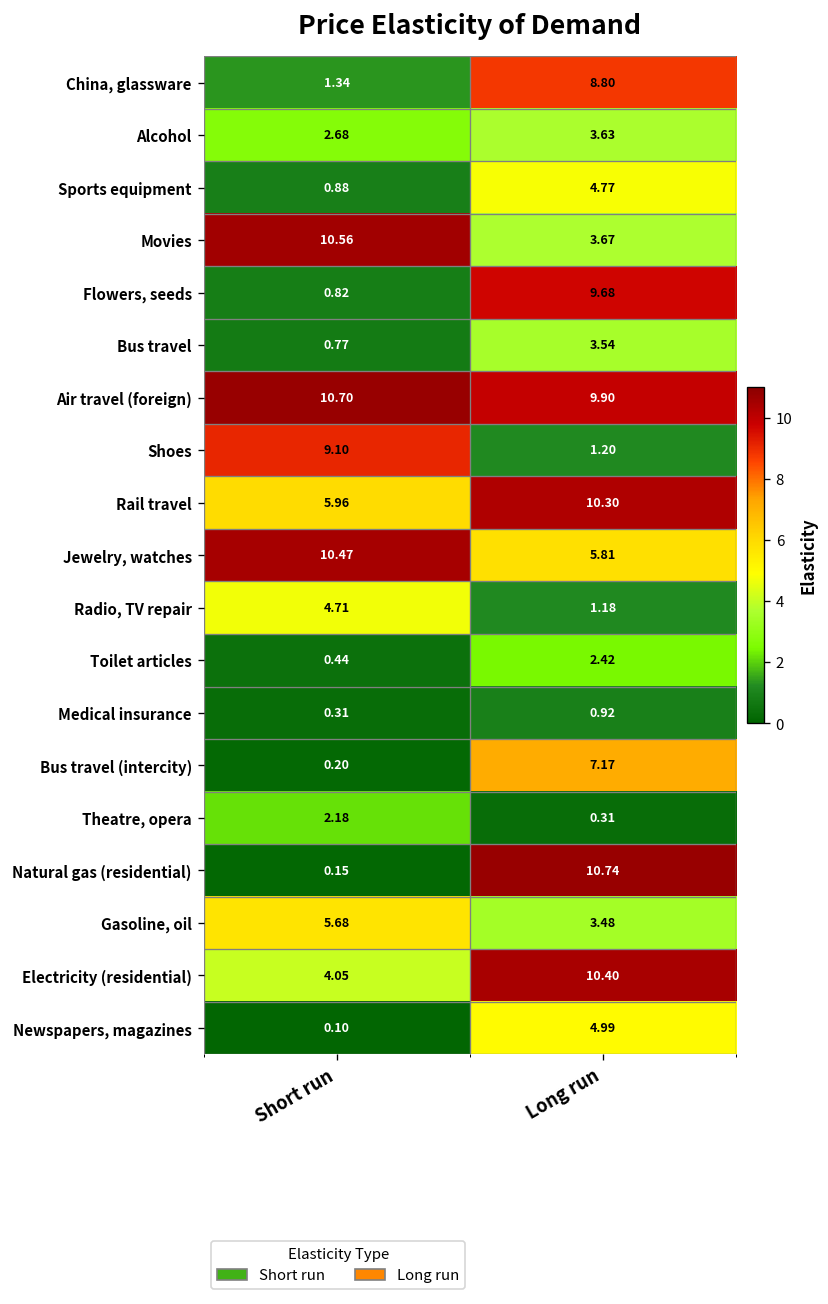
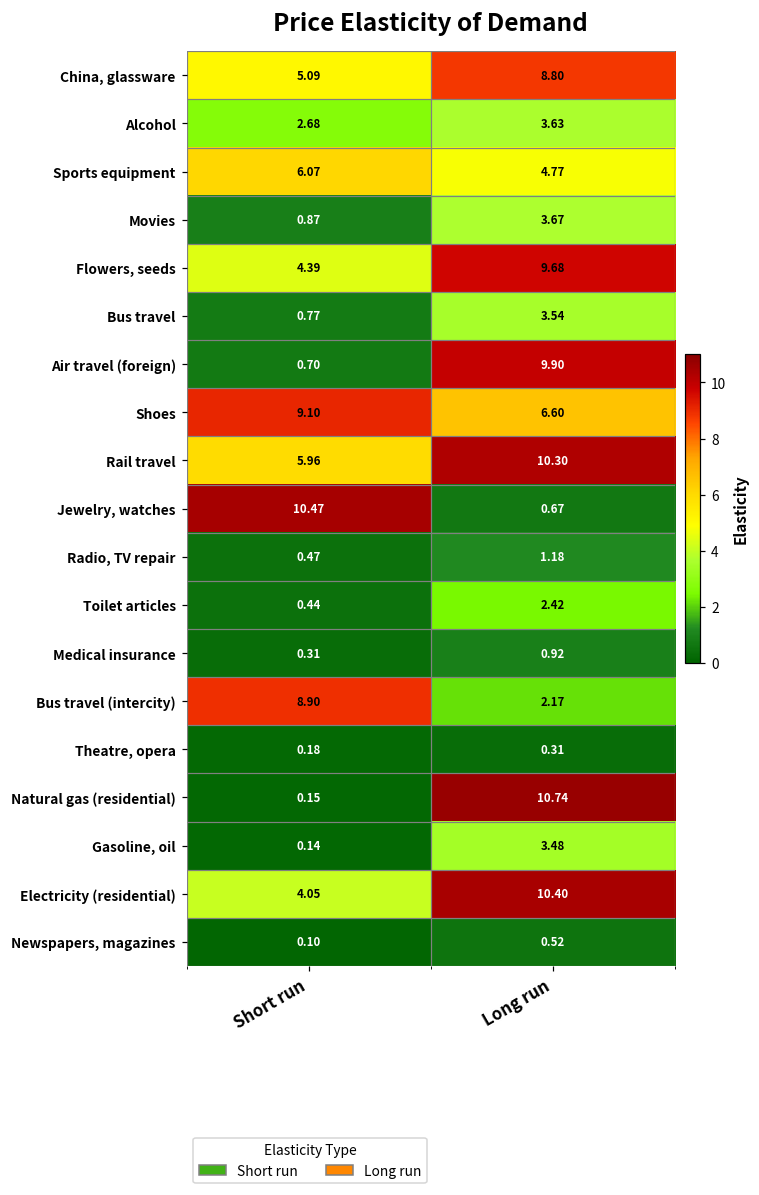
China, glassware, Short run: 1.34 -> 5.09
Sports equipment, Short run: 0.88 -> 6.07
Movies, Short run: 10.56 -> 0.87
Flowers, seeds, Short run: 0.82 -> 4.39
Air travel (foreign), Short run: 10.70 -> 0.70
Shoes, Long run: 1.20 -> 6.60
Jewelry, watches, Long run: 5.81 -> 0.67
Radio, TV repair, Short run: 4.71 -> 0.47
Bus travel (intercity), Short run: 0.20 -> 8.90
Bus travel (intercity), Long run: 7.17 -> 2.17
Theatre, opera, Short run: 2.18 -> 0.18
Gasoline, oil, Short run: 5.68 -> 0.14
Newspapers, magazines, Long run: 4.99 -> 0.52
